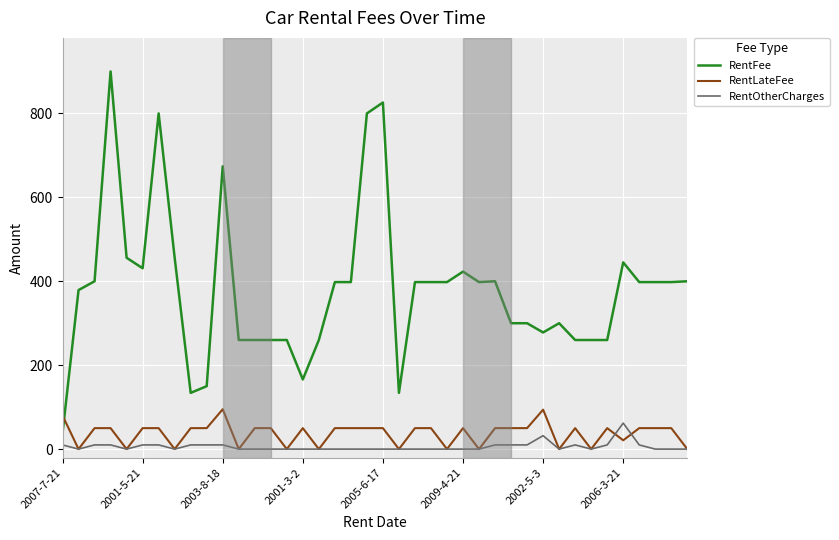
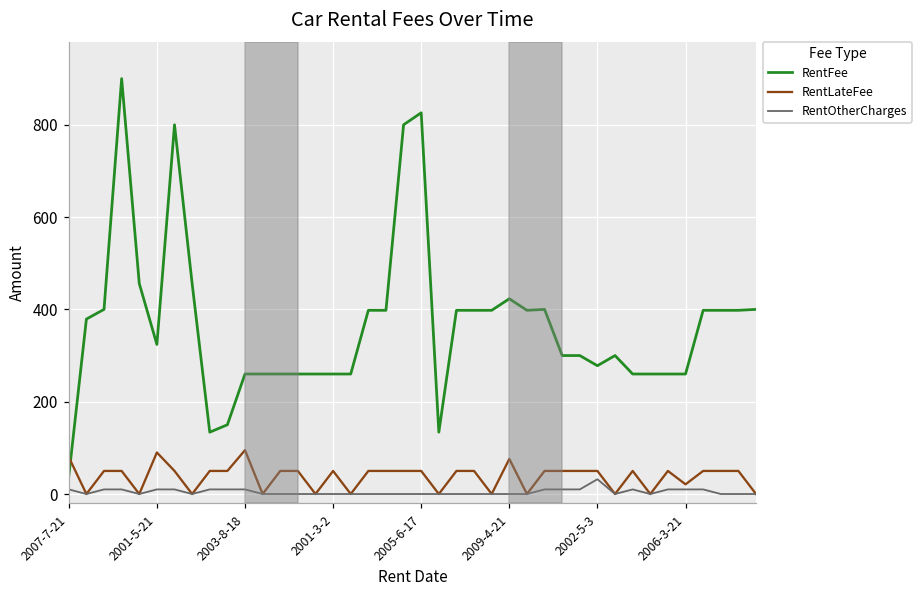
RentFee, 2001-5-21: 430 -> 320
RentLateFee, 2001-5-21: 50 -> 90
RentFee, 2003-8-18: 670 -> 260
RentFee, 2001-3-2: 170 -> 260
RentLateFee, 2009-4-21: 50 -> 80
RentLateFee, 2002-5-3: 90 -> 50
RentFee, 2006-3-21: 450 -> 260
RentOtherCharges, 2006-3-21: 60 -> 10
